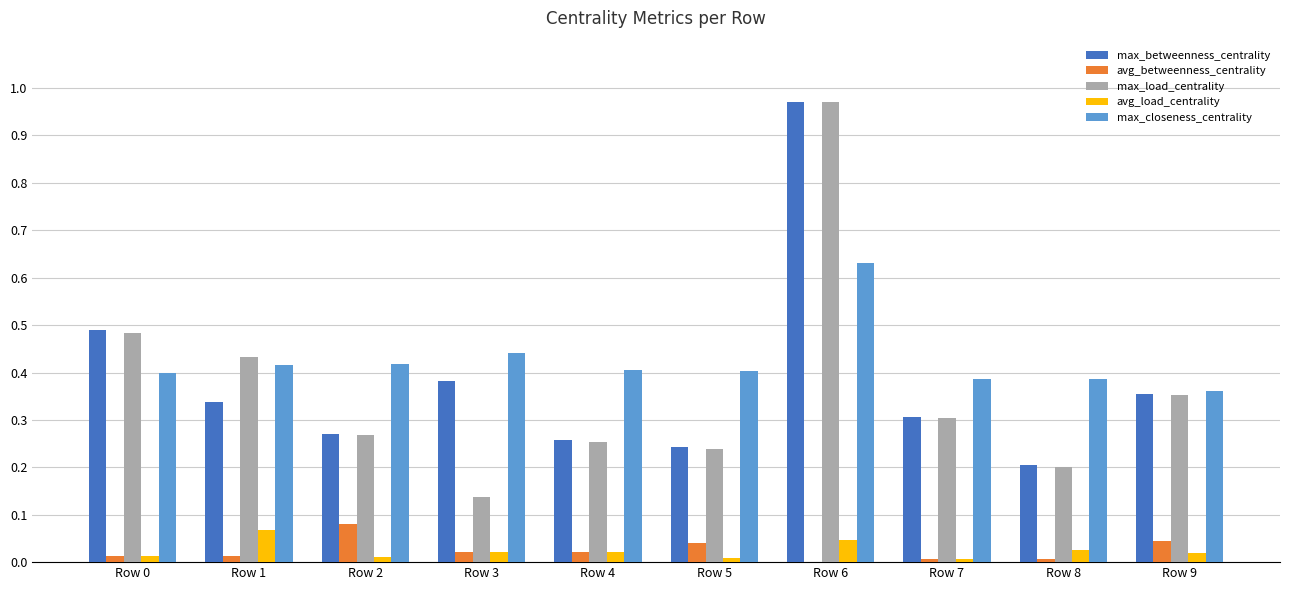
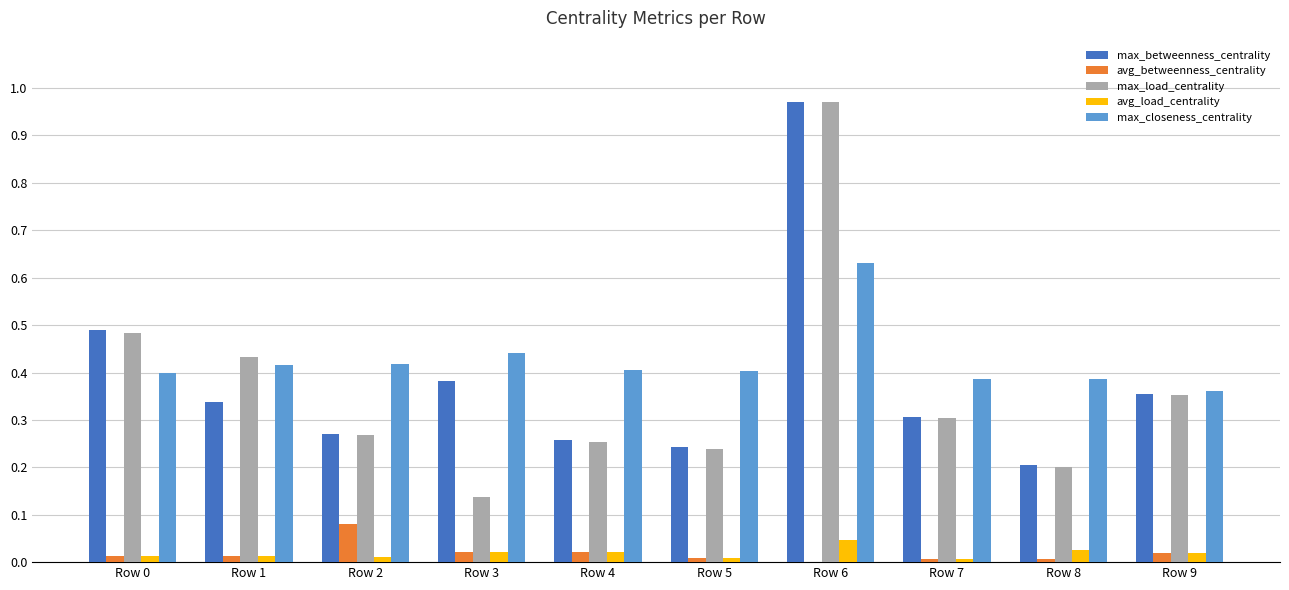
avg_load_centrality, Row 1: 0.07 -> 0.01
avg_betweenness_centrality, Row 5: 0.04 -> 0.01
avg_betweenness_centrality, Row 9: 0.04 -> 0.02
